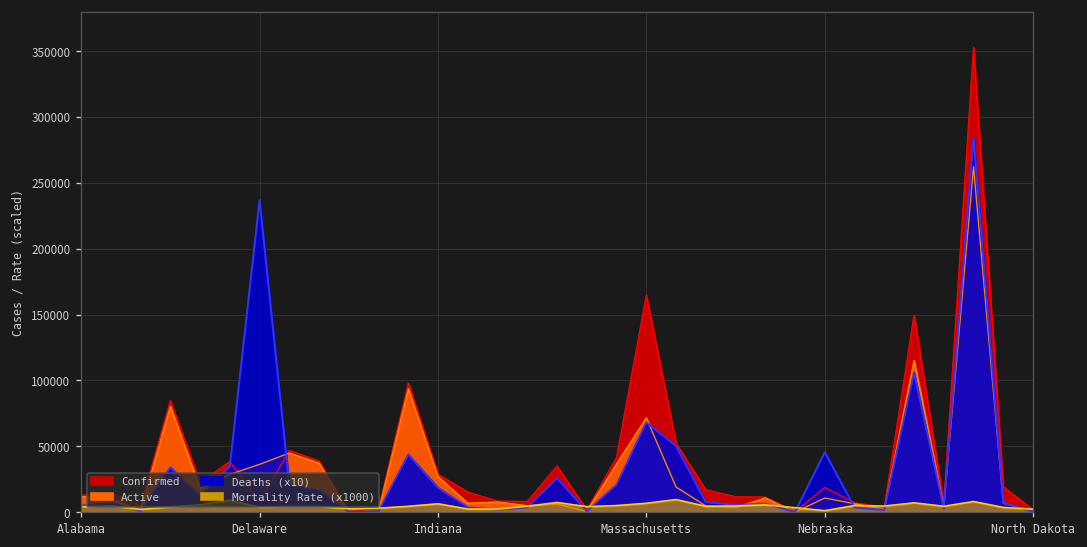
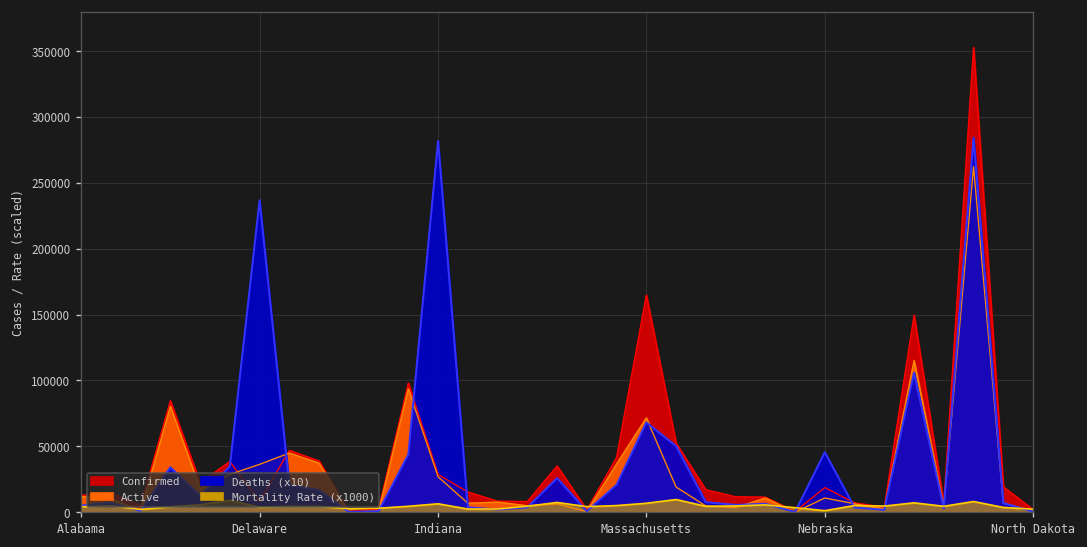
Deaths (x10), Indiana: 18000 -> 282000
